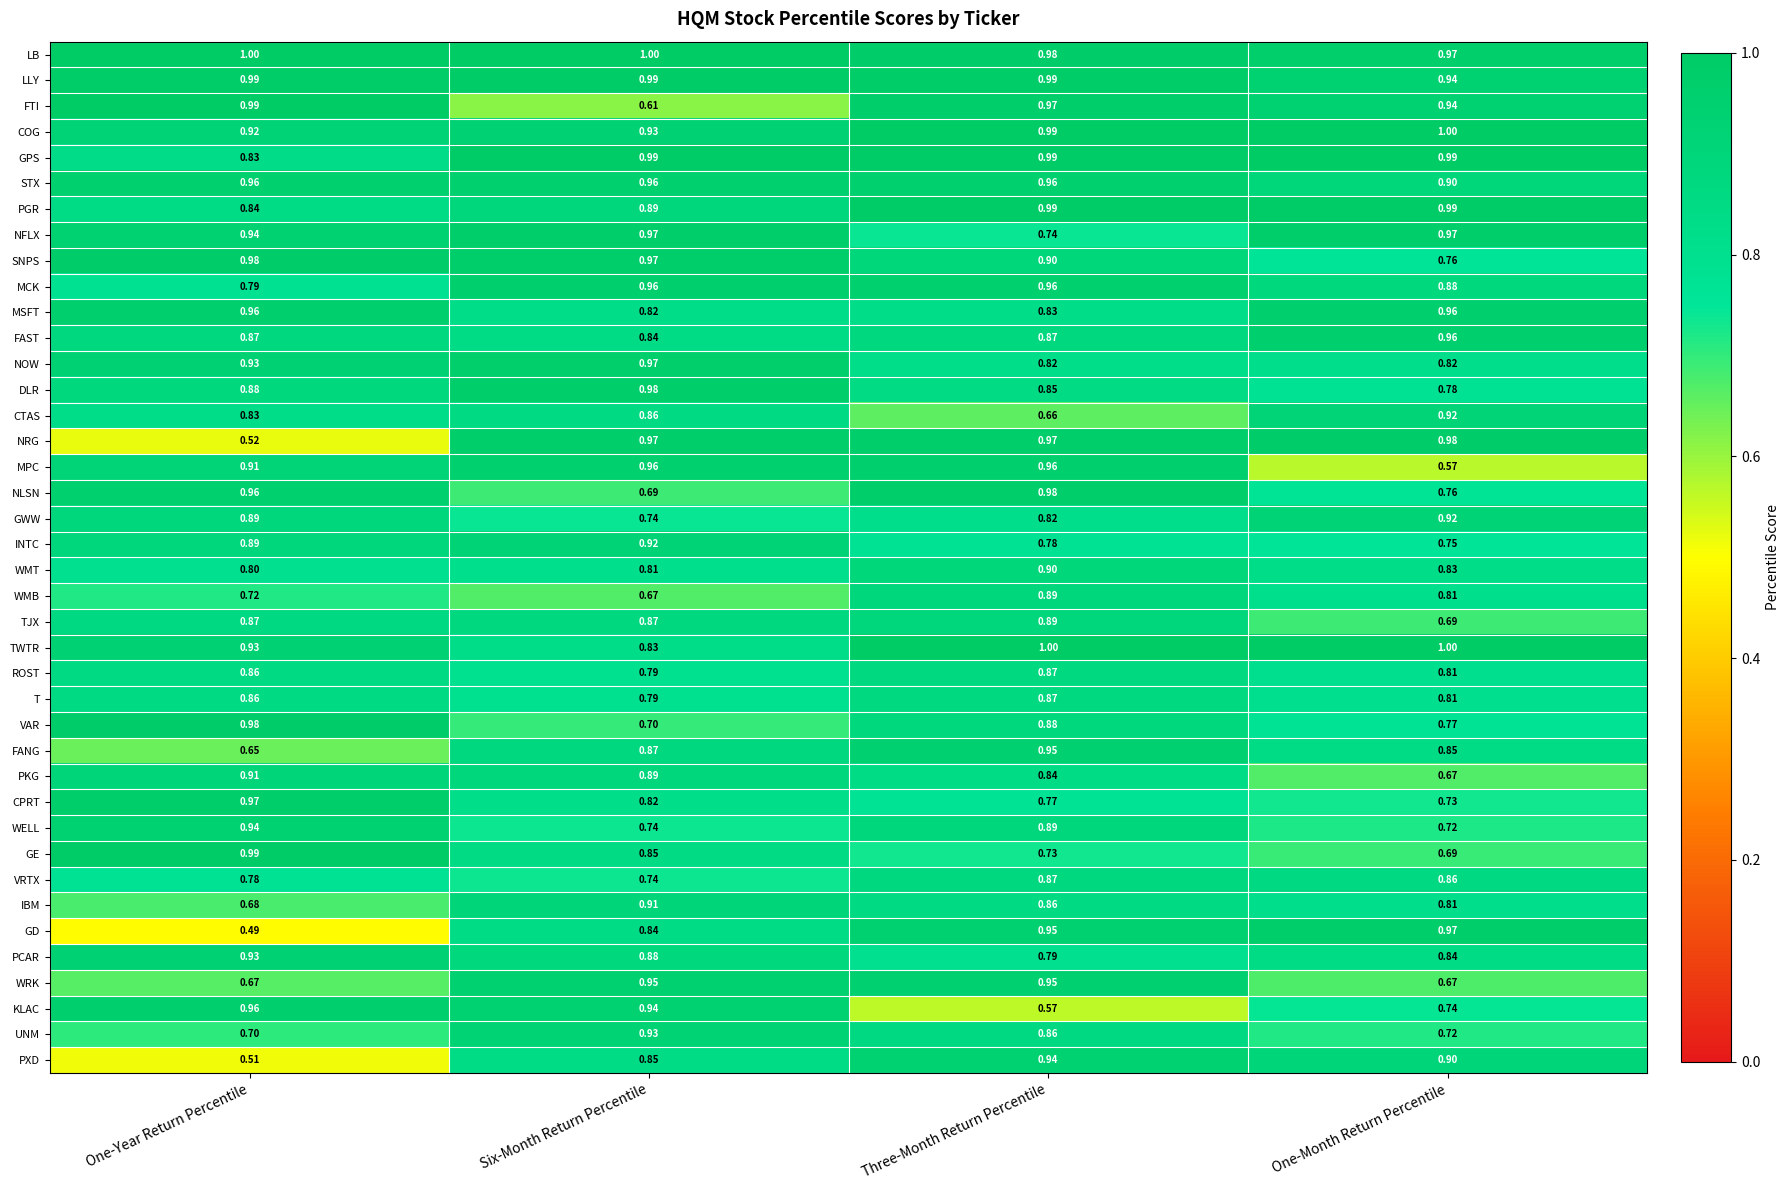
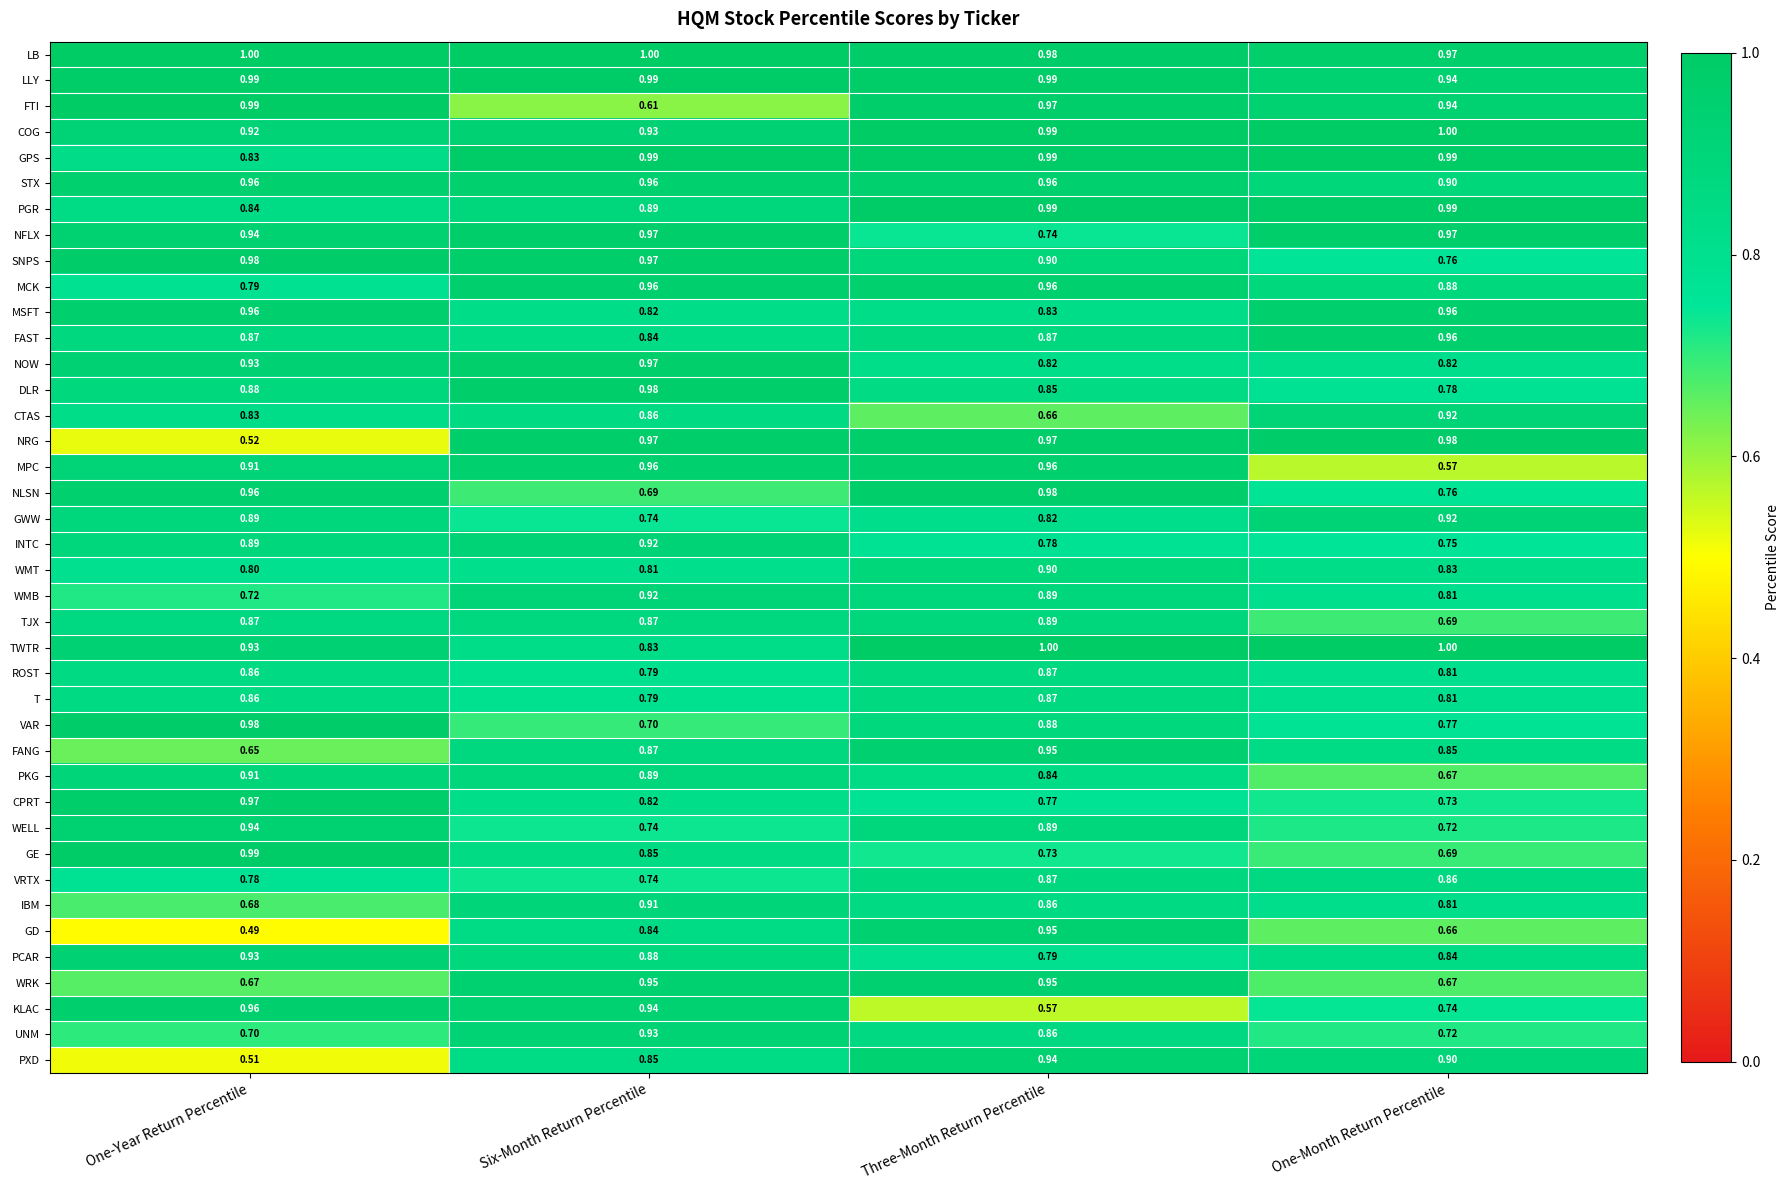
WMB, Six-Month Return Percentile: 0.67 -> 0.92
GD, One-Month Return Percentile: 0.97 -> 0.66
